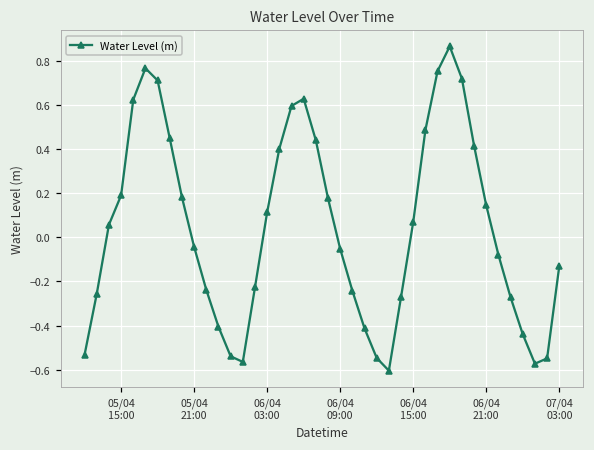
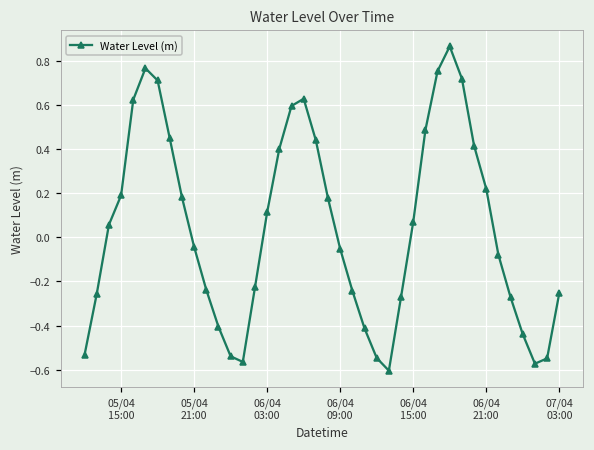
06/04 21:00: 0.15 -> 0.22
07/04 03:00: -0.13 -> -0.25
